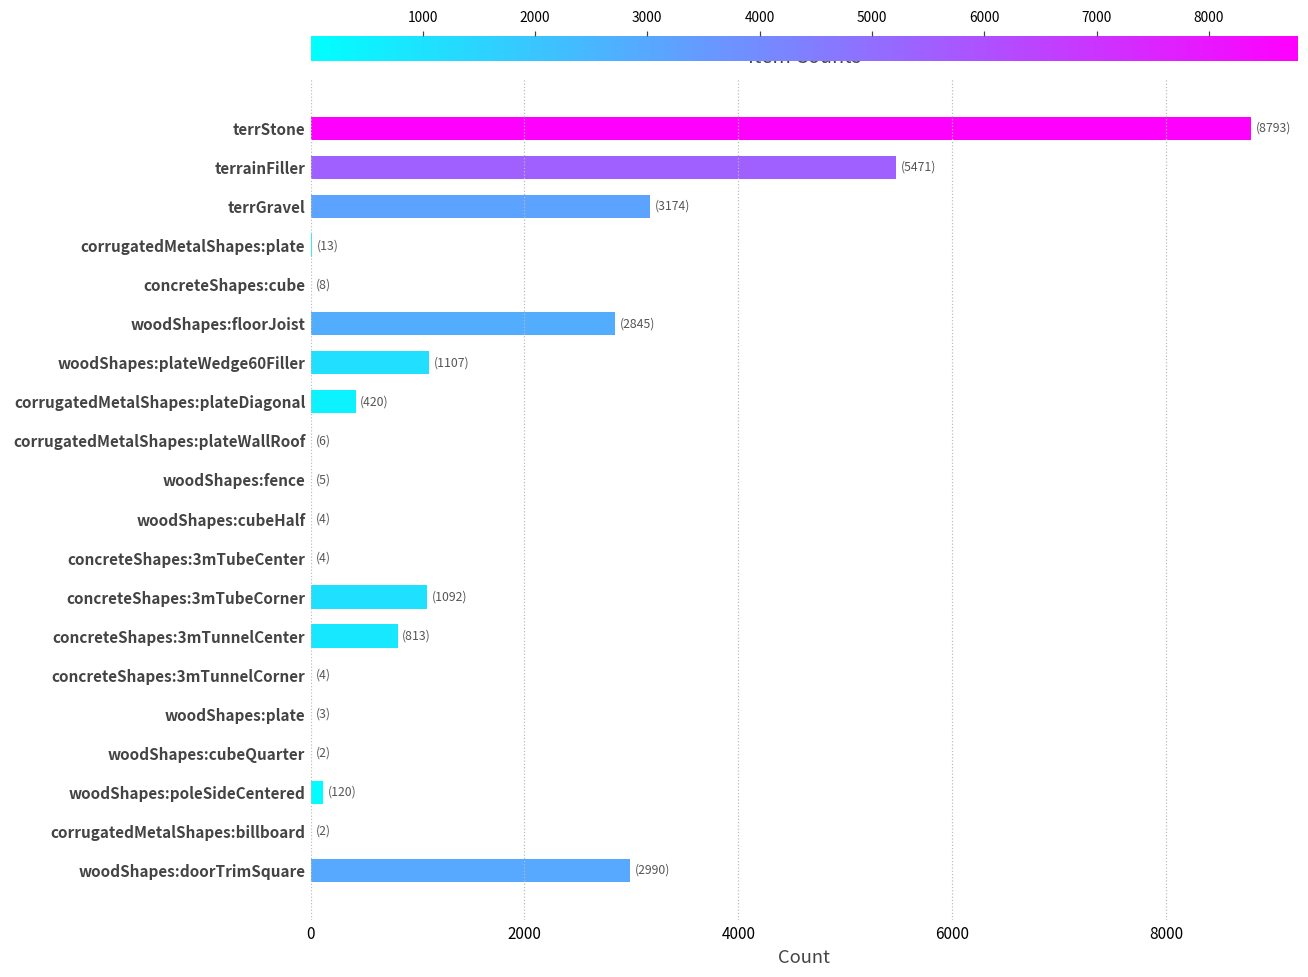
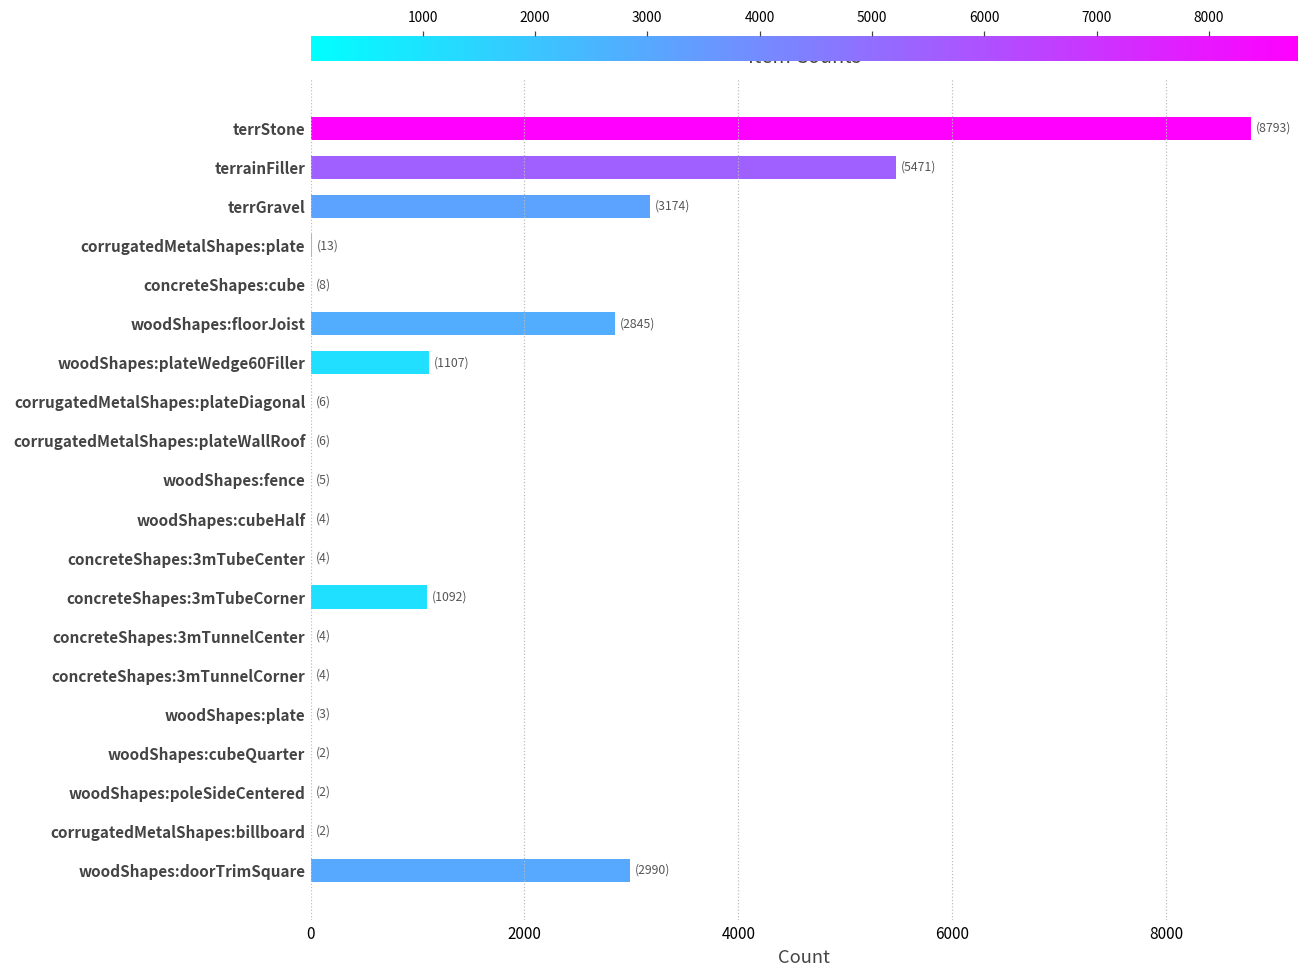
corrugatedMetalShapes:plateDiagonal: (420) -> (6)
concreteShapes:3mTunnelCenter: (813) -> (4)
woodShapes:poleSideCentered: (120) -> (2)
